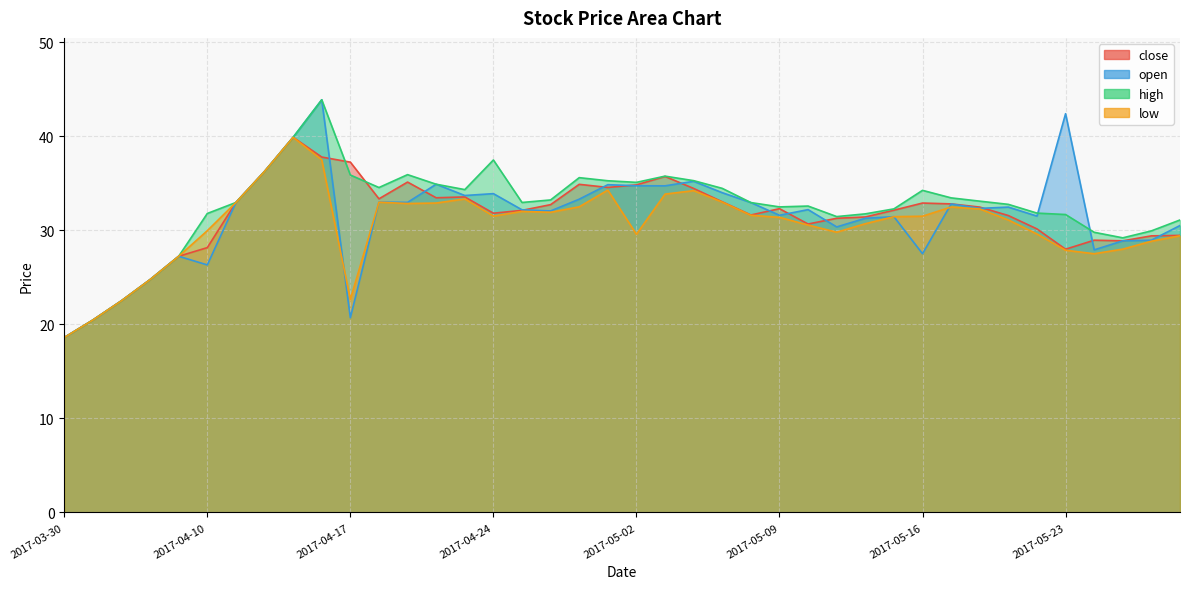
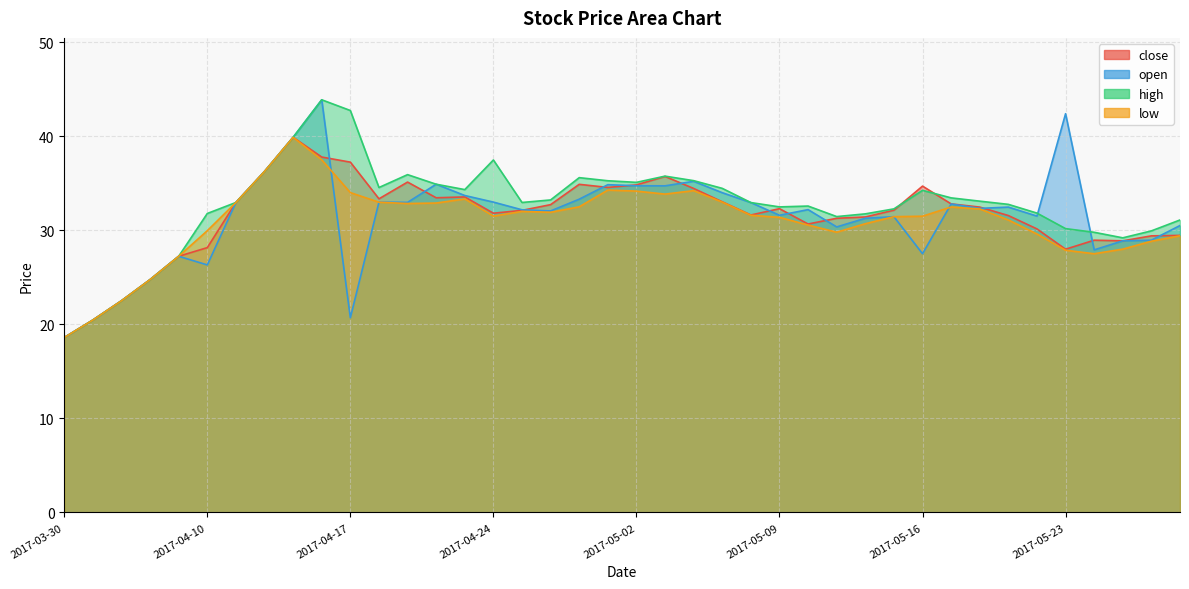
high, 2017-04-17: 36 -> 43
low, 2017-04-17: 23 -> 34
open, 2017-04-24: 34 -> 33
low, 2017-05-02: 30 -> 34
close, 2017-05-16: 33 -> 35
high, 2017-05-23: 32 -> 30
